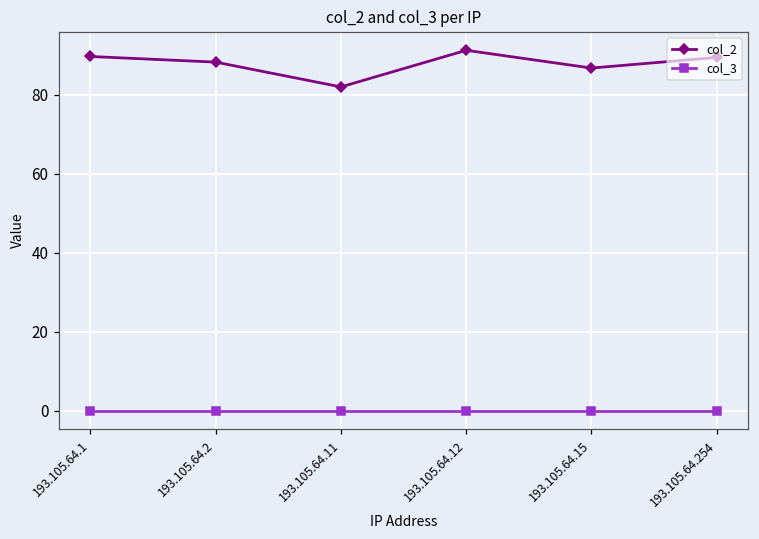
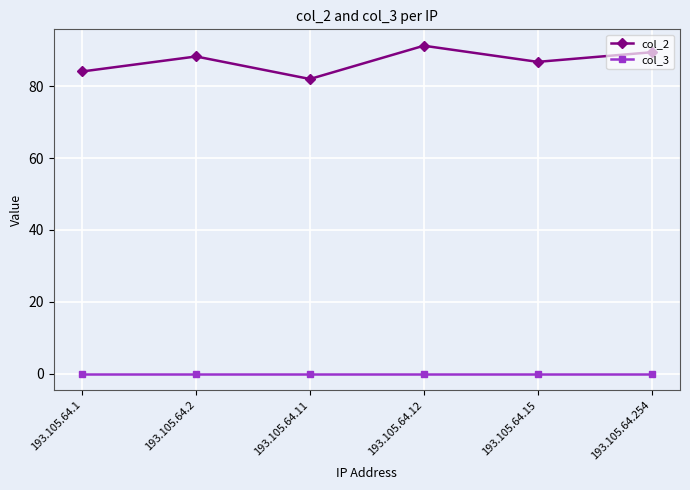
col_2, 193.105.64.1: 90 -> 84
